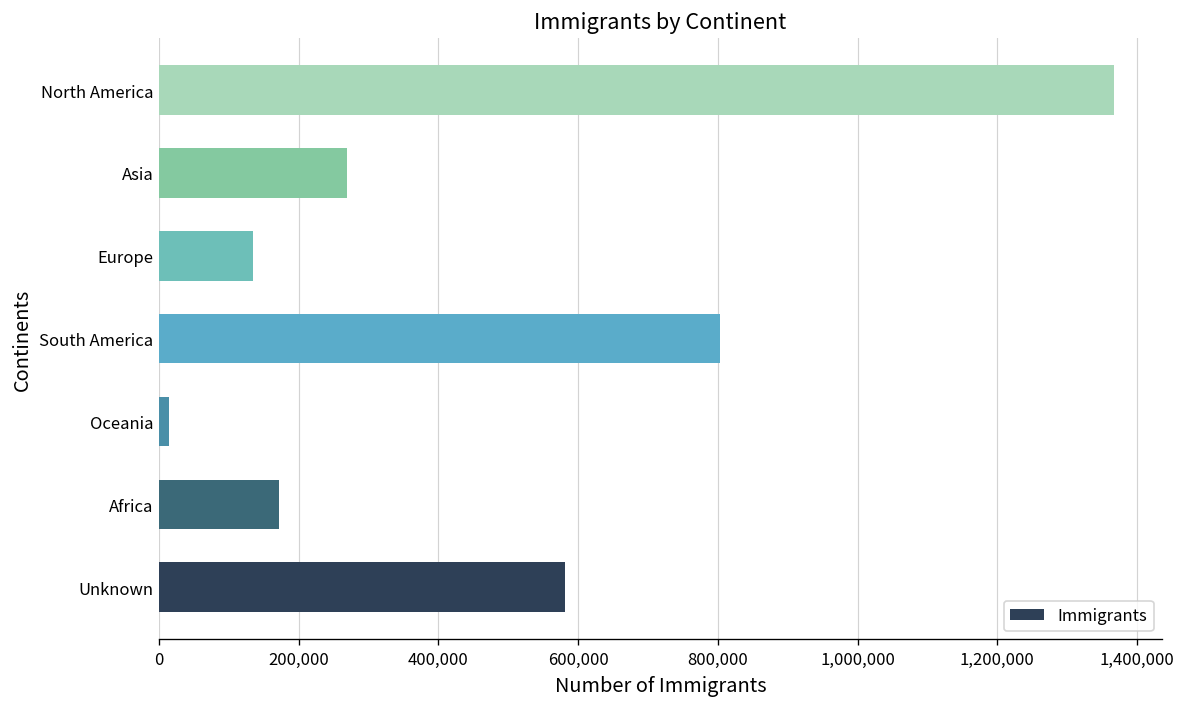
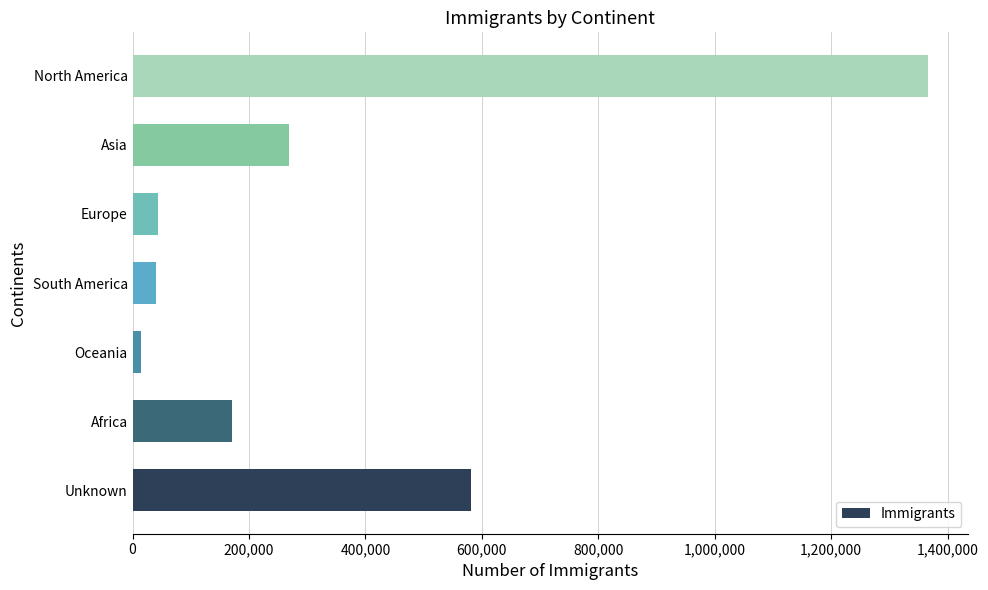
Europe: 130,000 -> 40,000
South America: 800,000 -> 40,000
